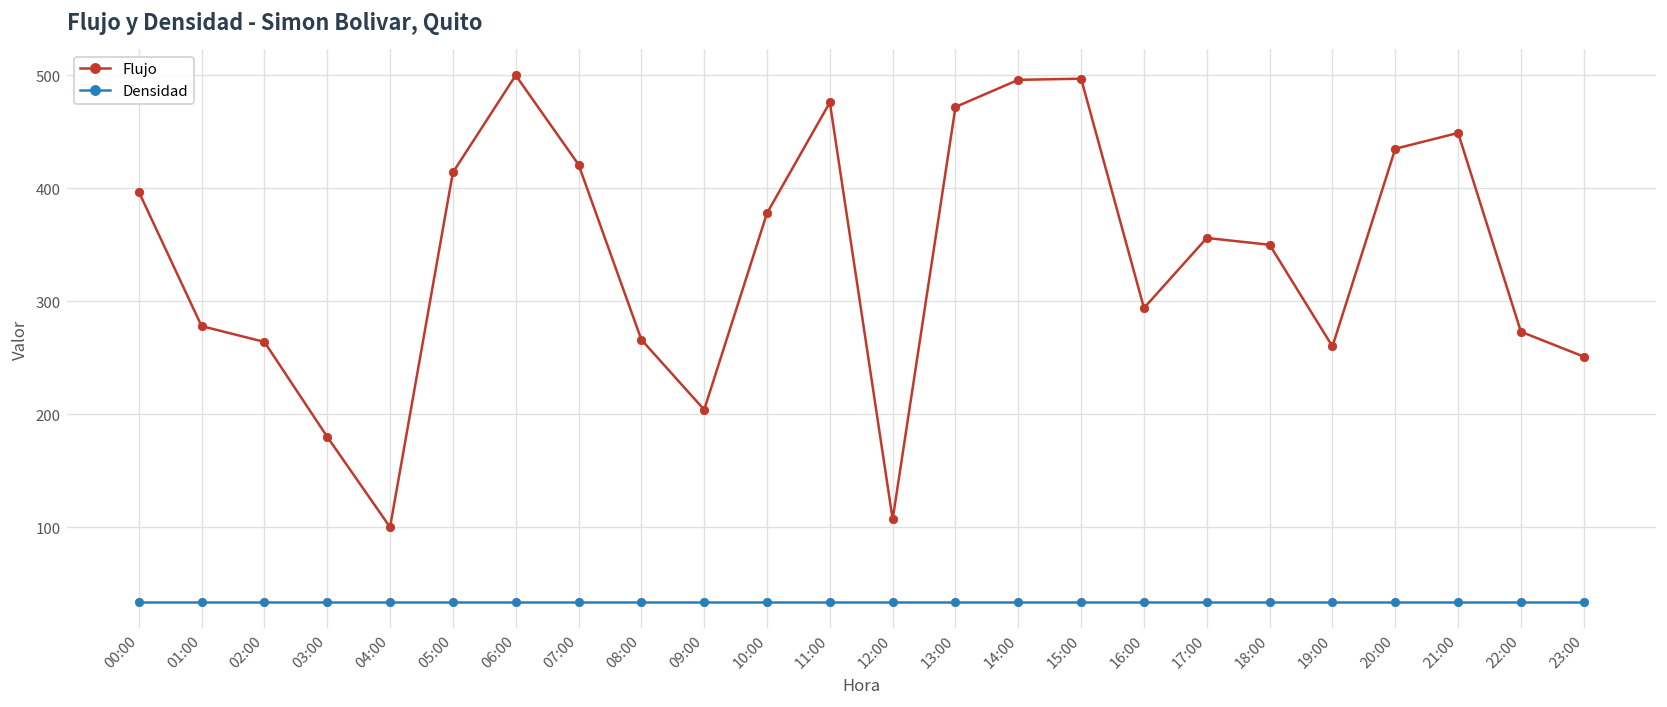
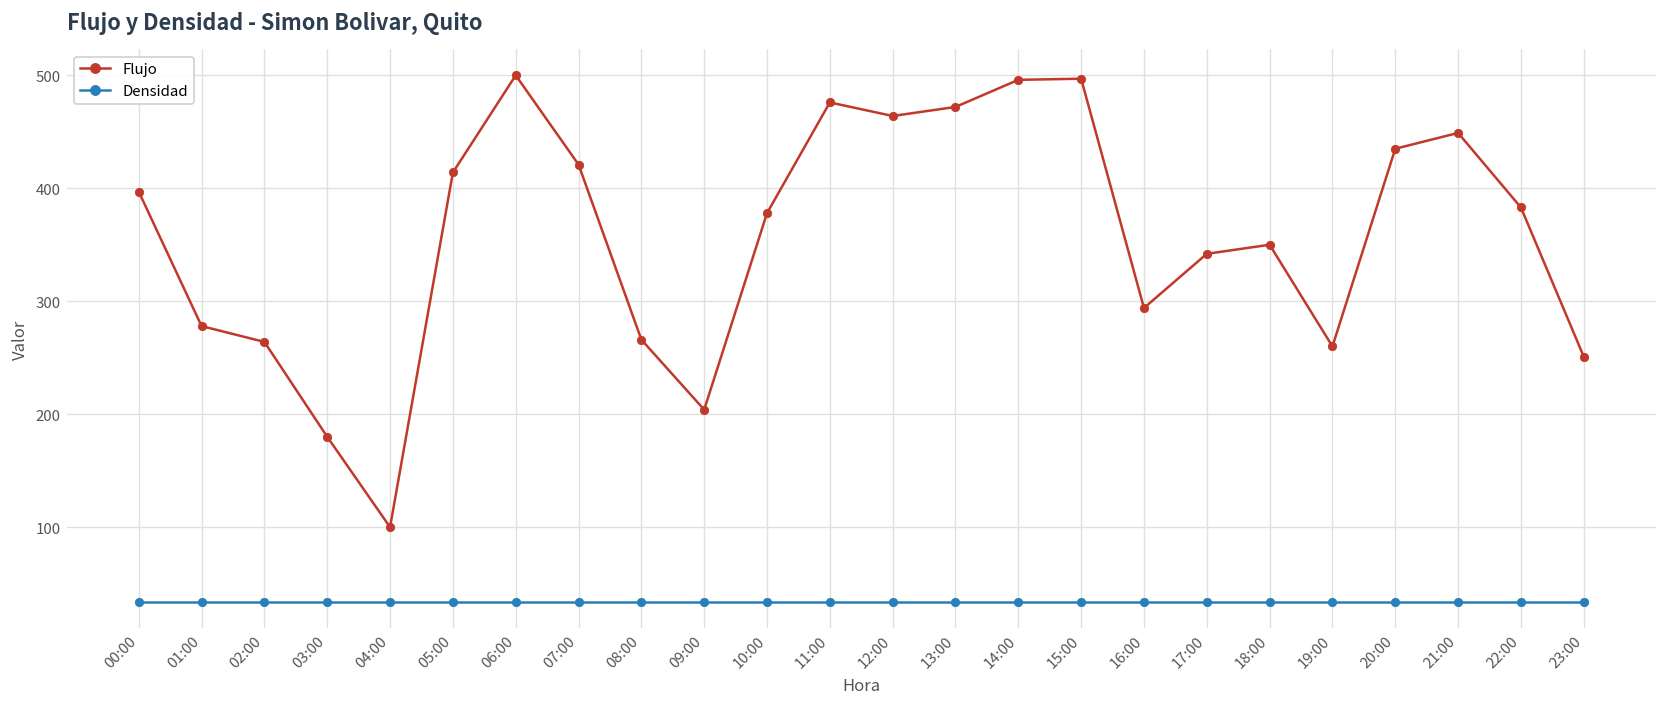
Flujo, 12:00: 110 -> 460
Flujo, 17:00: 360 -> 340
Flujo, 22:00: 270 -> 380
